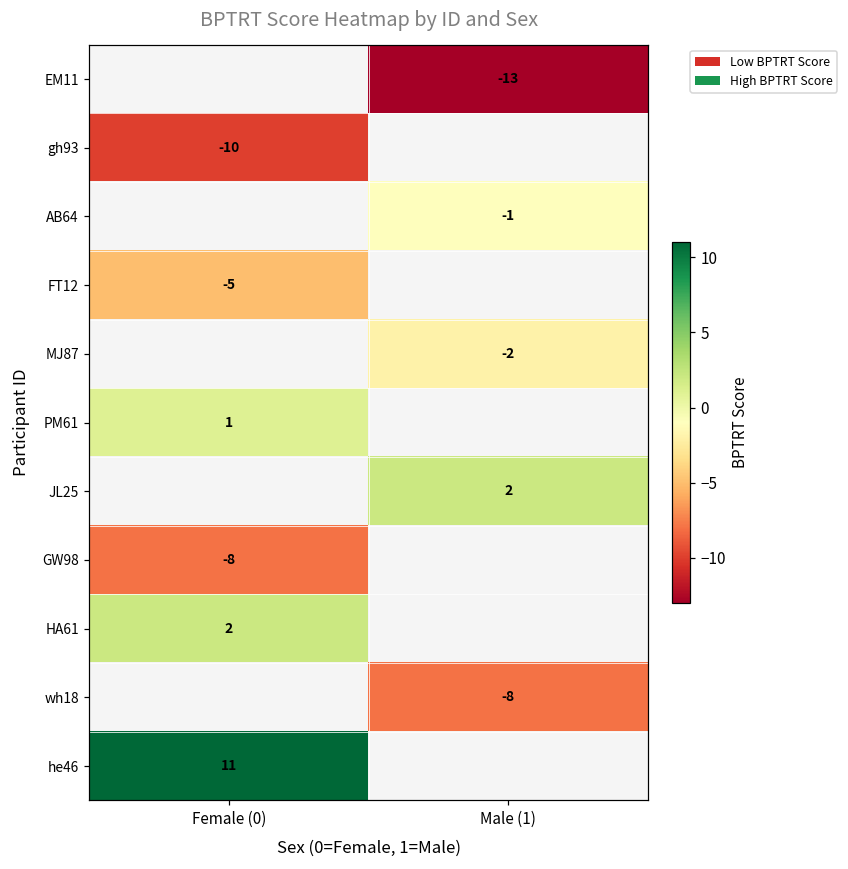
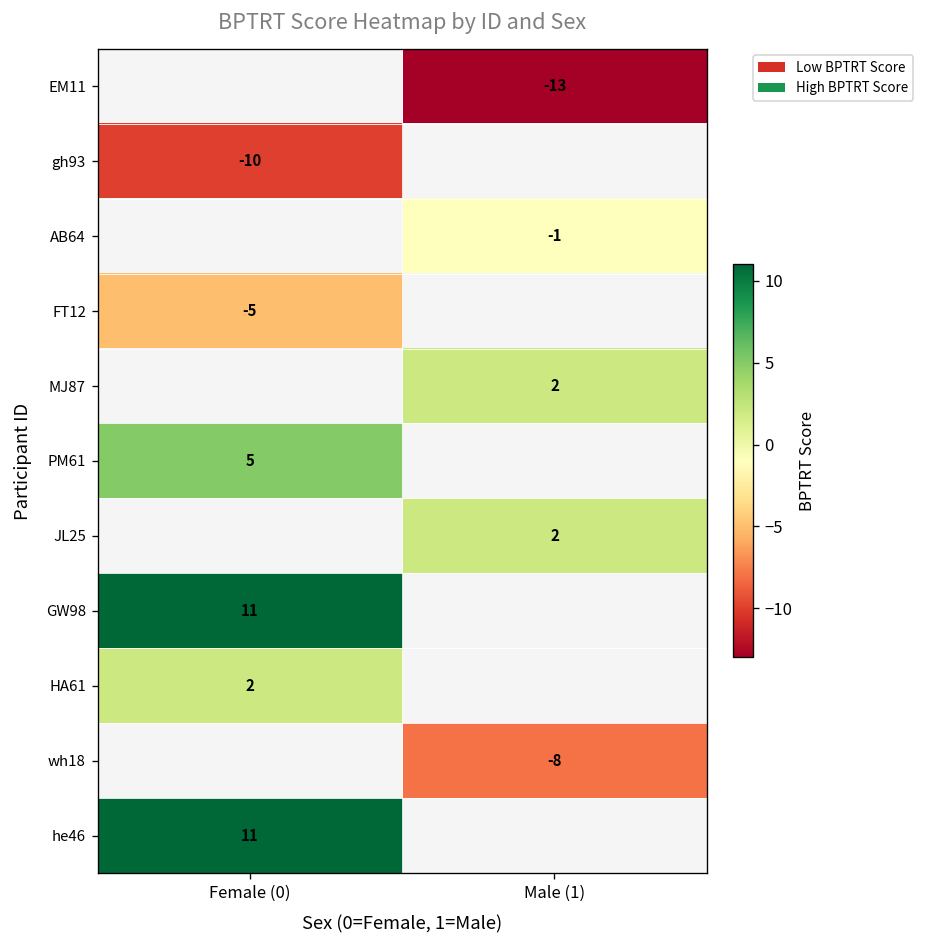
MJ87, Male (1): -2 -> 2
PM61, Female (0): 1 -> 5
GW98, Female (0): -8 -> 11
